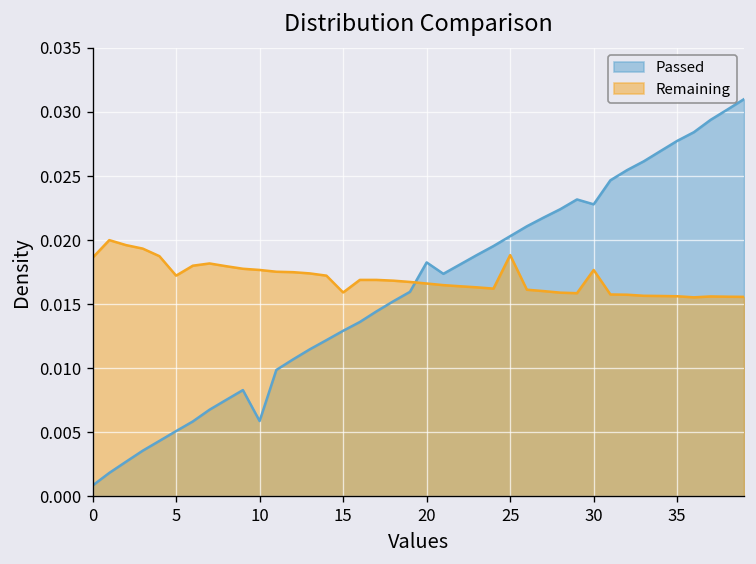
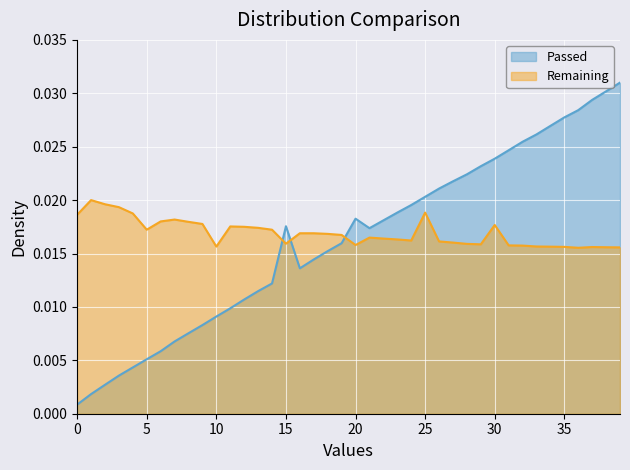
Passed, 10: 0.0059 -> 0.0091
Remaining, 10: 0.0177 -> 0.0156
Passed, 15: 0.0129 -> 0.0176
Remaining, 20: 0.0166 -> 0.0158
Passed, 30: 0.0228 -> 0.0239
